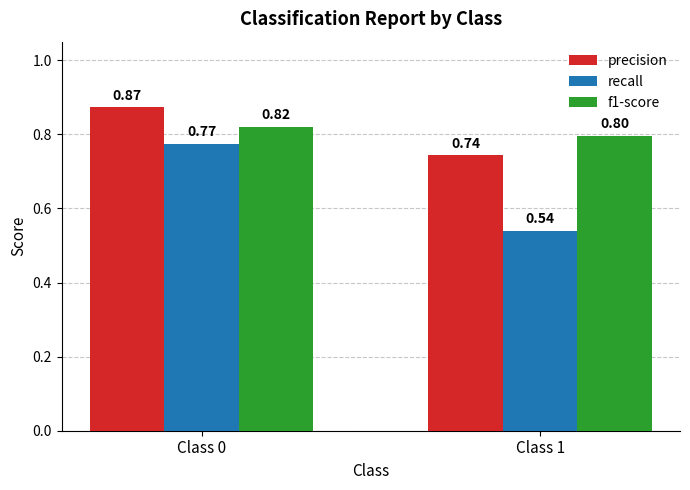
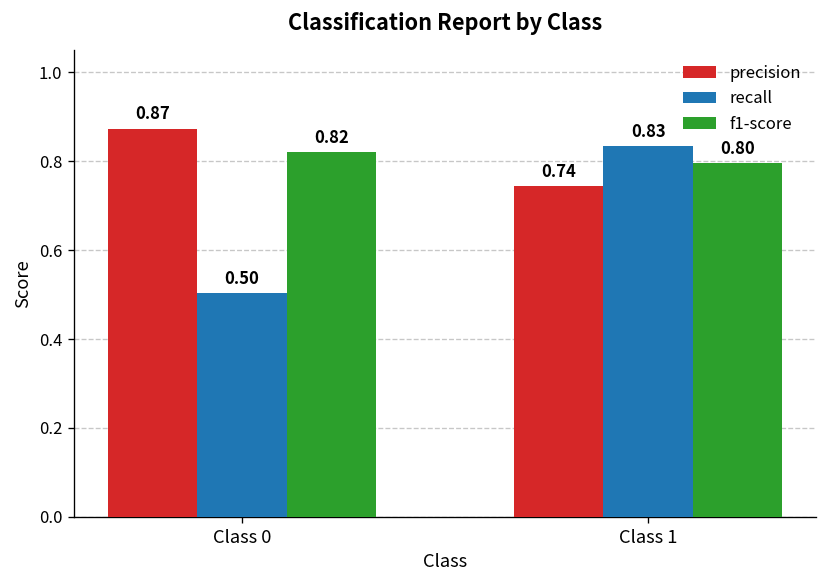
recall, Class 0: 0.77 -> 0.50
recall, Class 1: 0.54 -> 0.83
